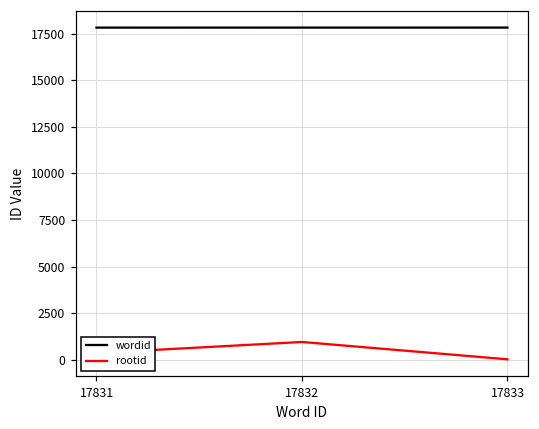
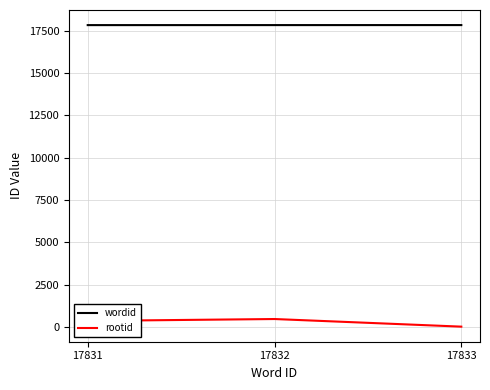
rootid, 17832: 900 -> 500
